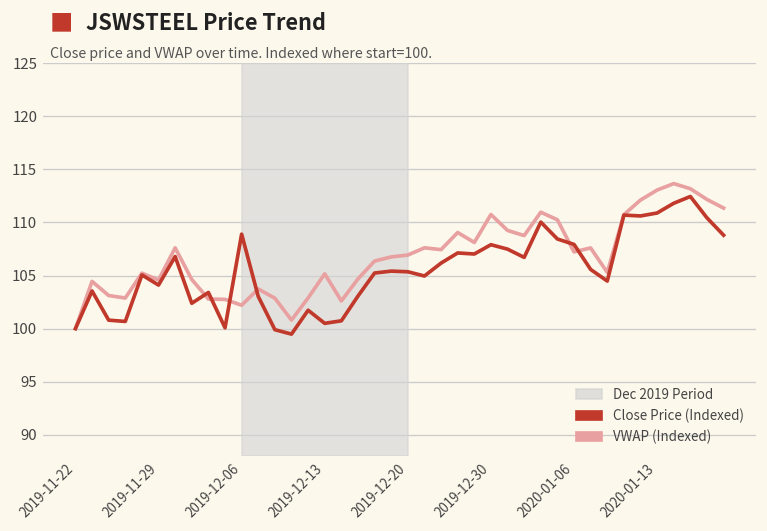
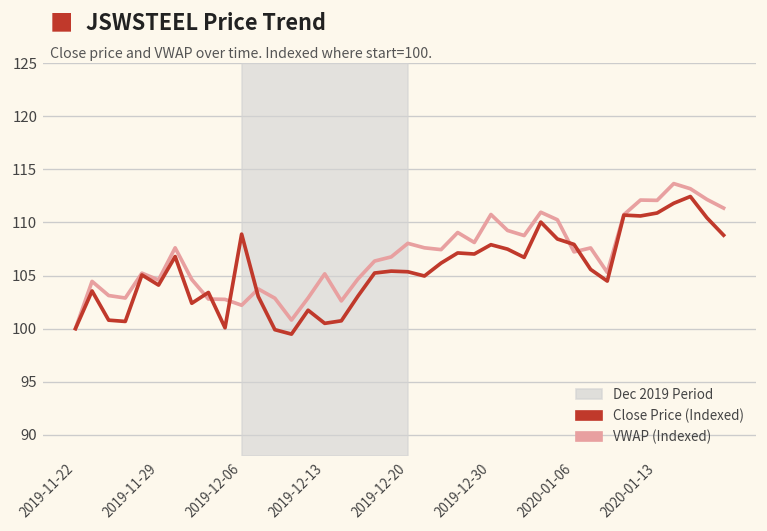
VWAP (Indexed), 2019-12-20: 107 -> 108
VWAP (Indexed), 2020-01-13: 113 -> 112
